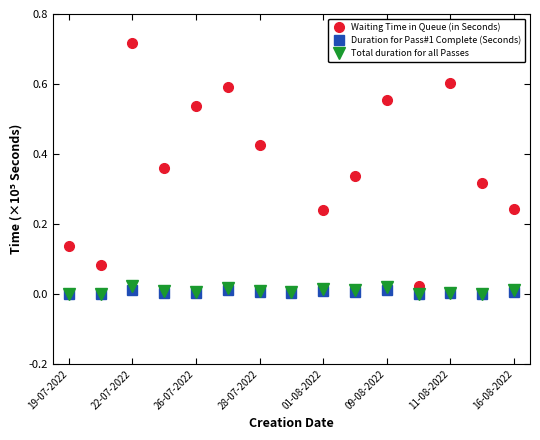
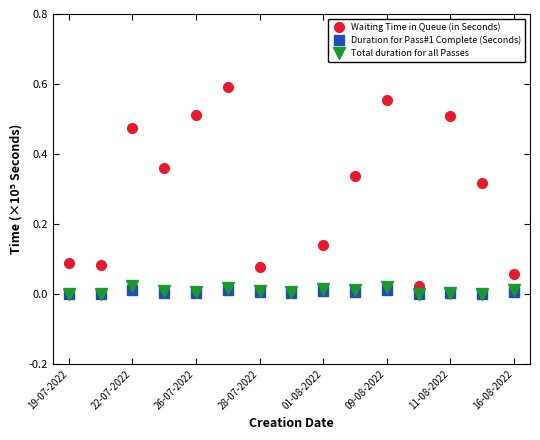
Waiting Time in Queue (in Seconds), 19-07-2022: 0.14 -> 0.09
Waiting Time in Queue (in Seconds), 22-07-2022: 0.72 -> 0.48
Waiting Time in Queue (in Seconds), 26-07-2022: 0.54 -> 0.51
Waiting Time in Queue (in Seconds), 28-07-2022: 0.43 -> 0.08
Waiting Time in Queue (in Seconds), 01-08-2022: 0.24 -> 0.14
Waiting Time in Queue (in Seconds), 11-08-2022: 0.60 -> 0.51
Waiting Time in Queue (in Seconds), 16-08-2022: 0.24 -> 0.06
